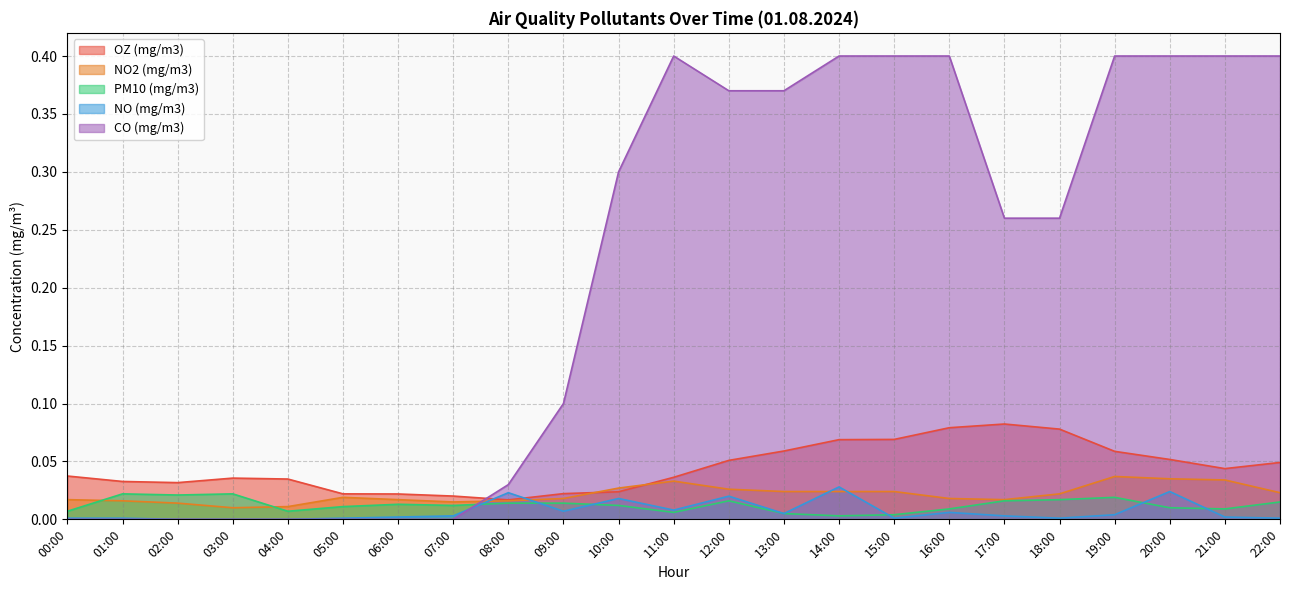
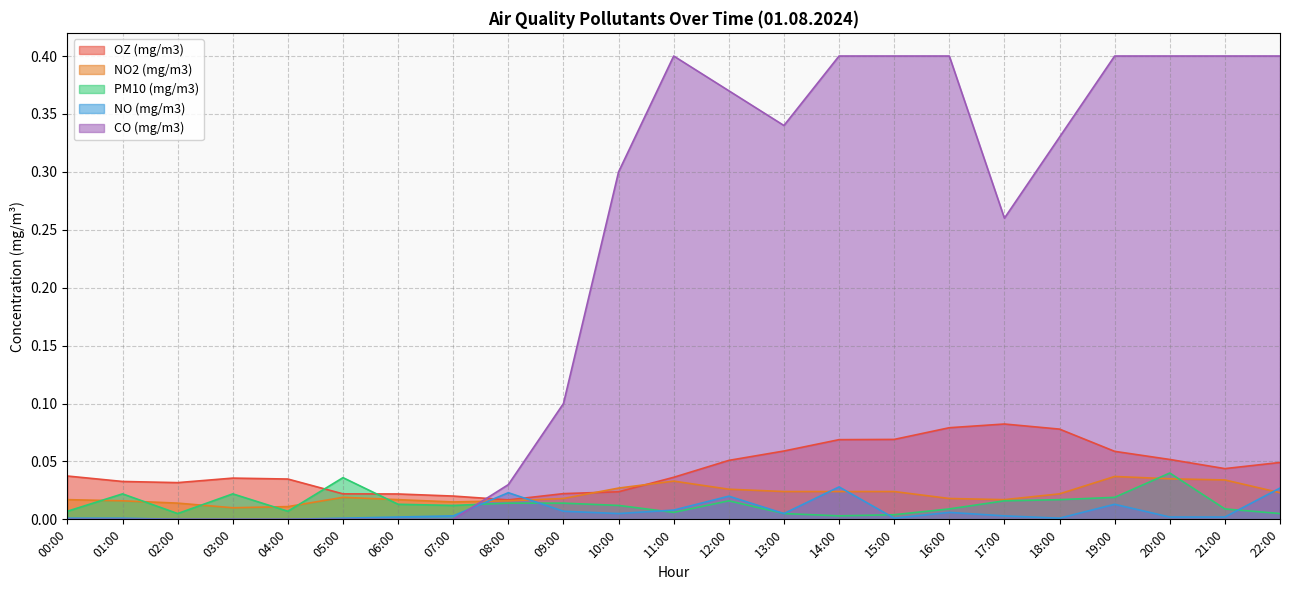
PM10 (mg/m3), 02:00: 0.021 -> 0.005
PM10 (mg/m3), 05:00: 0.011 -> 0.036
NO (mg/m3), 10:00: 0.018 -> 0.005
CO (mg/m3), 13:00: 0.37 -> 0.34
CO (mg/m3), 18:00: 0.26 -> 0.33
NO (mg/m3), 19:00: 0.004 -> 0.013
PM10 (mg/m3), 20:00: 0.01 -> 0.04
NO (mg/m3), 20:00: 0.024 -> 0.002
PM10 (mg/m3), 22:00: 0.015 -> 0.005
NO (mg/m3), 22:00: 0.001 -> 0.027
